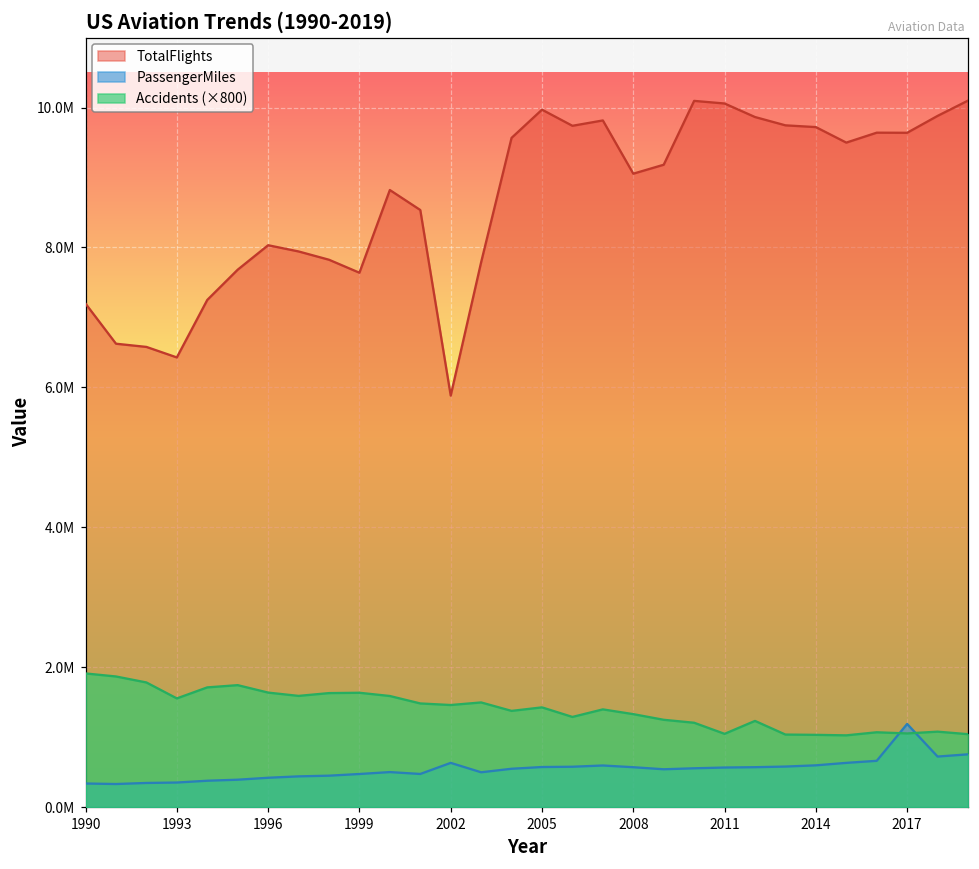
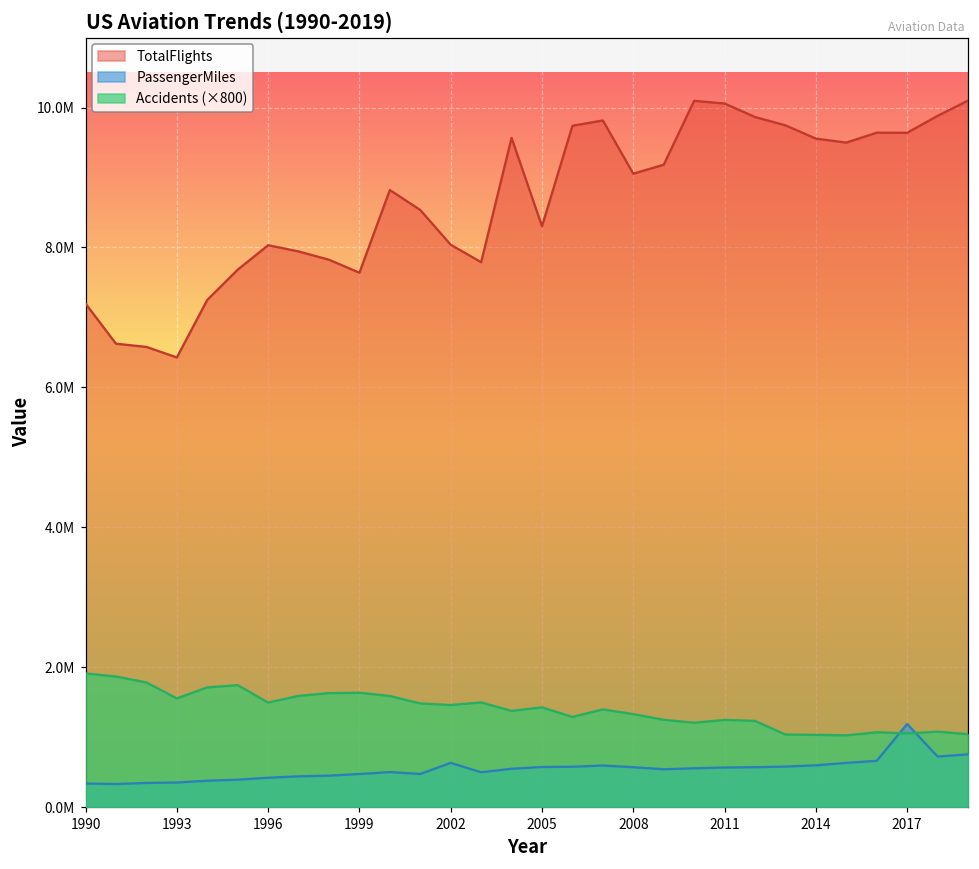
Accidents (×800), 1996: 1600000 -> 1500000
TotalFlights, 2002: 5900000 -> 8000000
TotalFlights, 2005: 10000000 -> 8300000
Accidents (×800), 2011: 1000000 -> 1200000
TotalFlights, 2014: 9700000 -> 9600000
